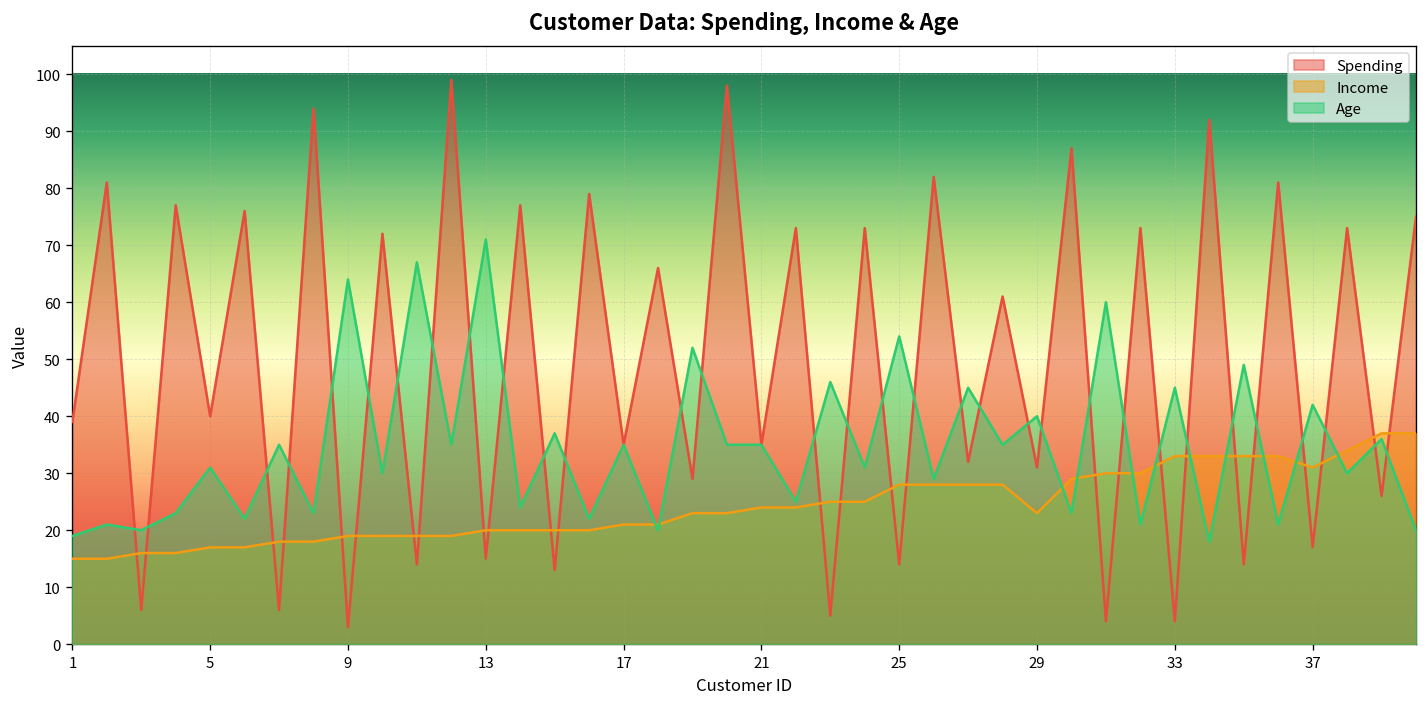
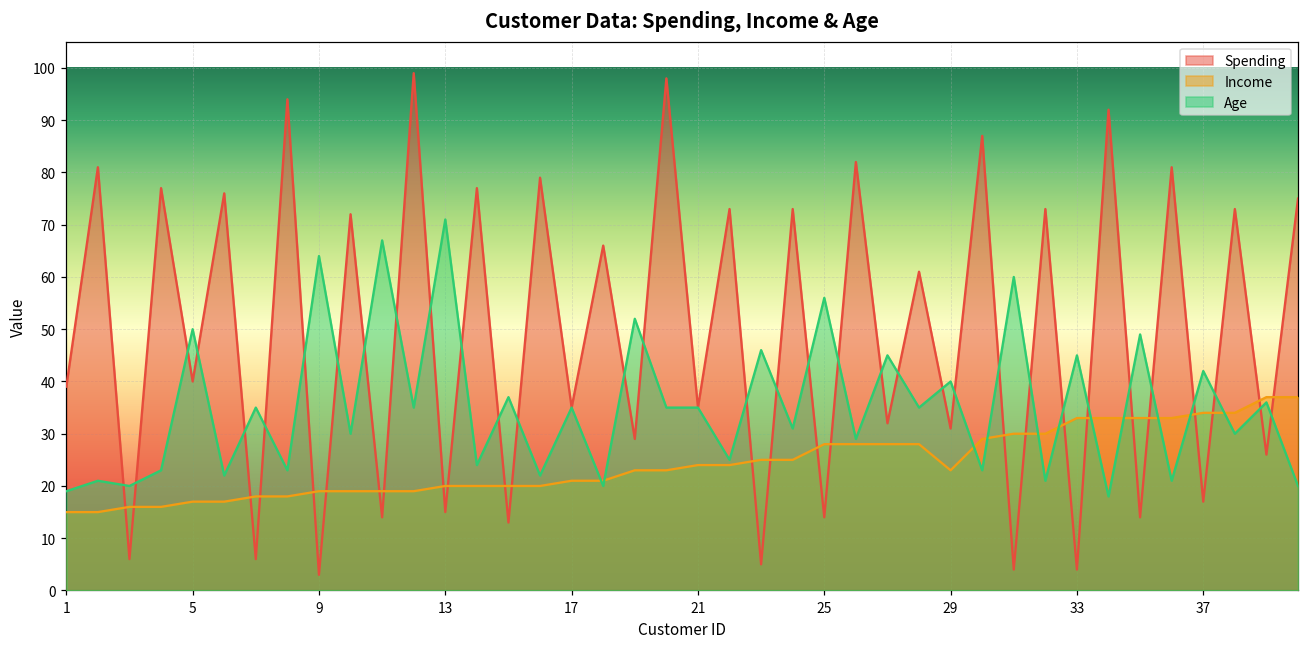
Age, 5: 31 -> 50
Age, 25: 54 -> 56
Income, 37: 31 -> 34
